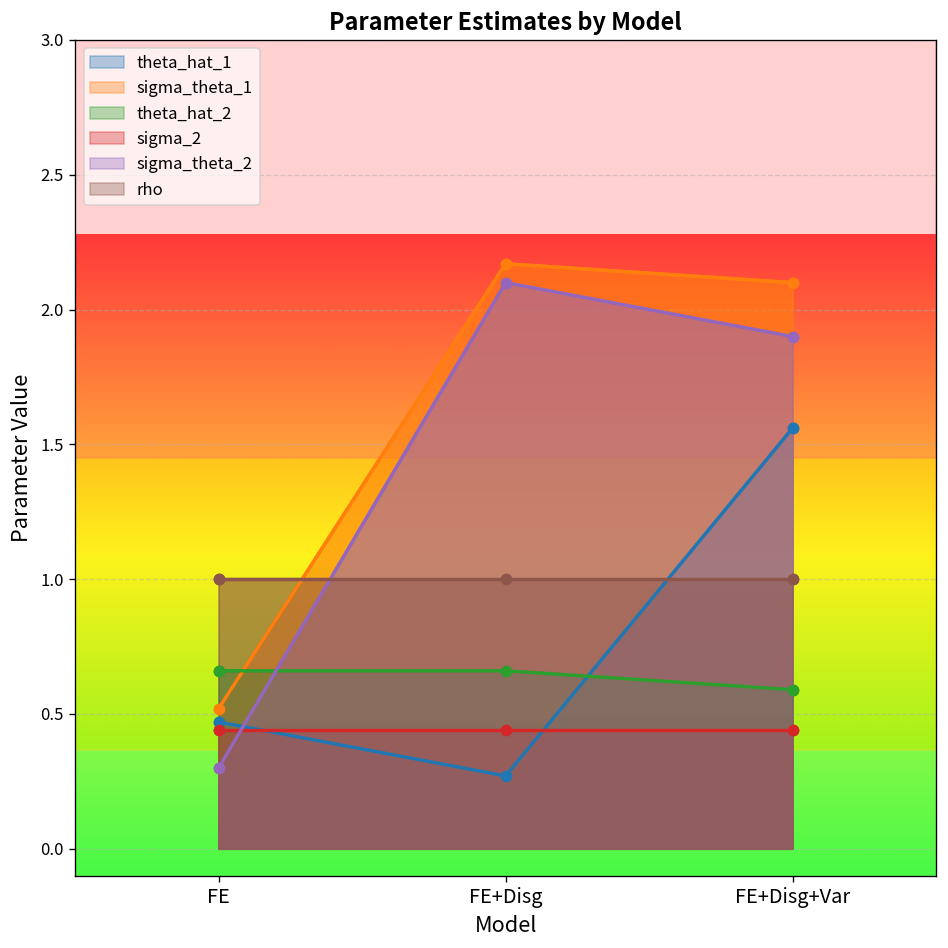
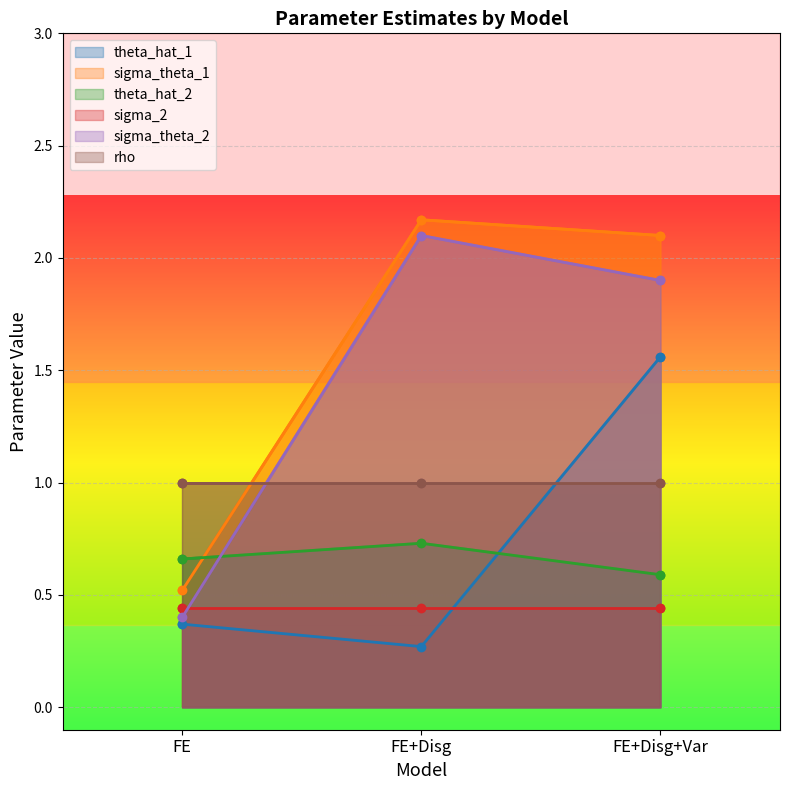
theta_hat_1, FE: 0.47 -> 0.37
sigma_theta_2, FE: 0.3 -> 0.4
theta_hat_2, FE+Disg: 0.66 -> 0.73
